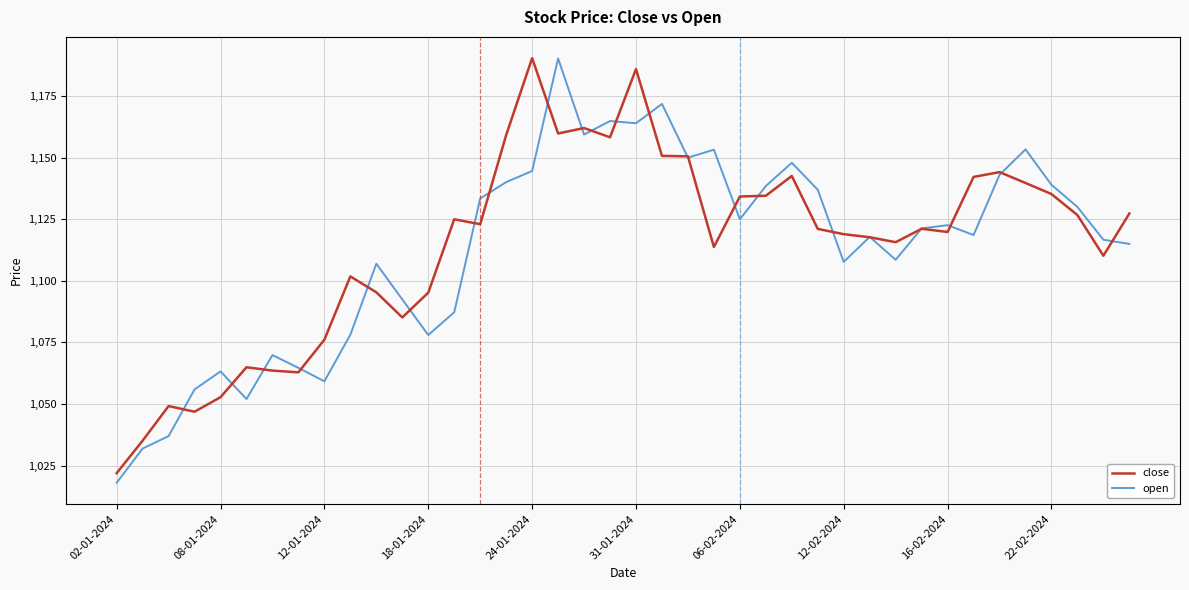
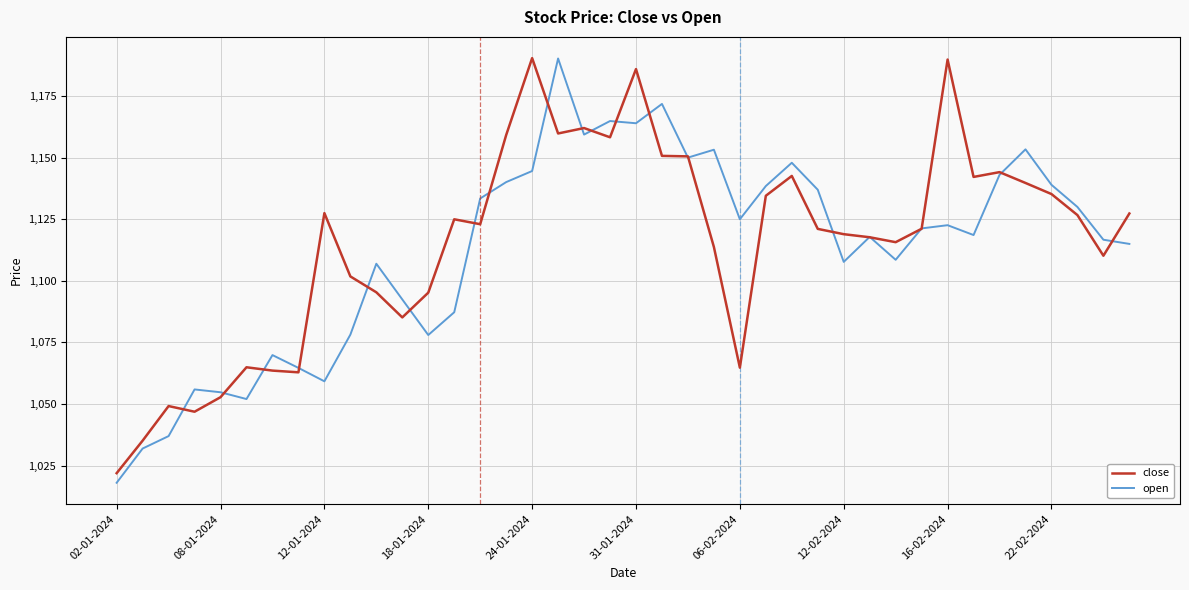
open, 08-01-2024: 1,063 -> 1,055
close, 12-01-2024: 1,076 -> 1,128
close, 06-02-2024: 1,134 -> 1,065
close, 16-02-2024: 1,120 -> 1,190
